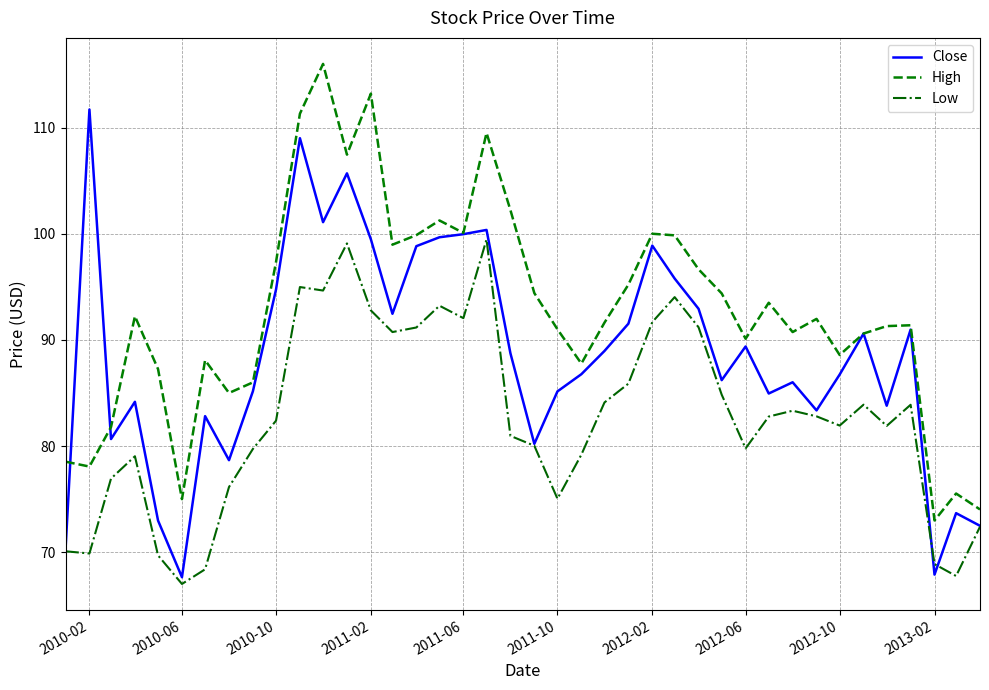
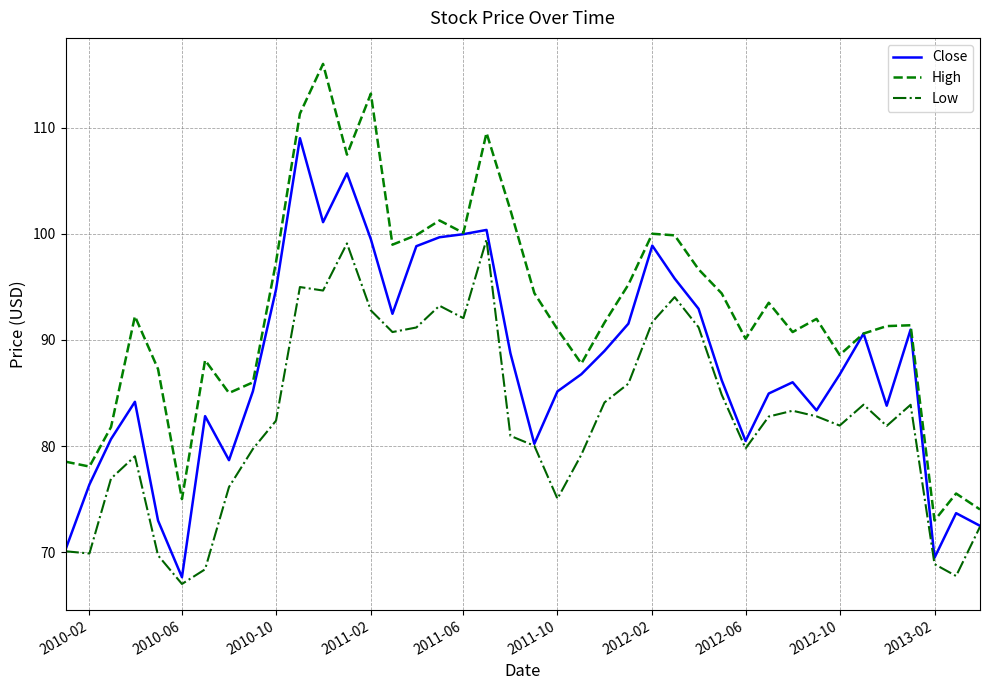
Close, 2010-02: 111.7 -> 76.4
Close, 2012-06: 89.4 -> 80.5
Close, 2013-02: 67.9 -> 69.5
